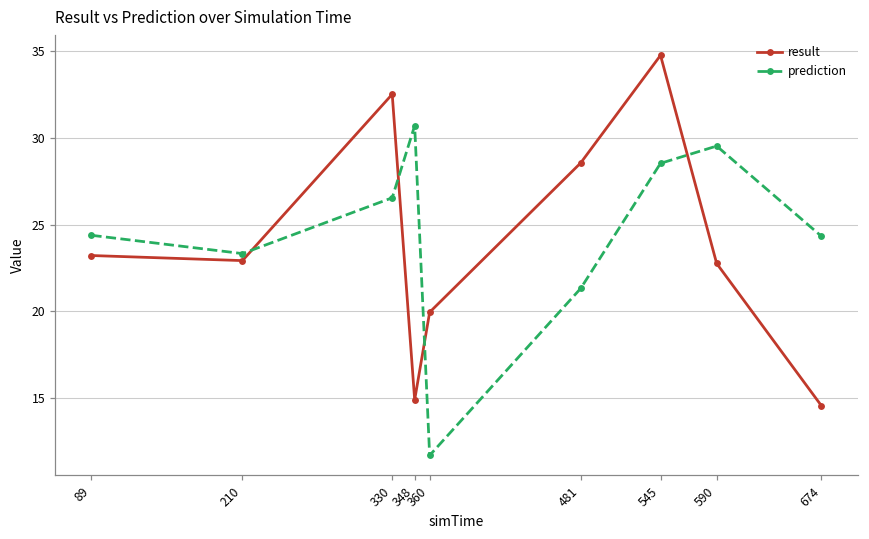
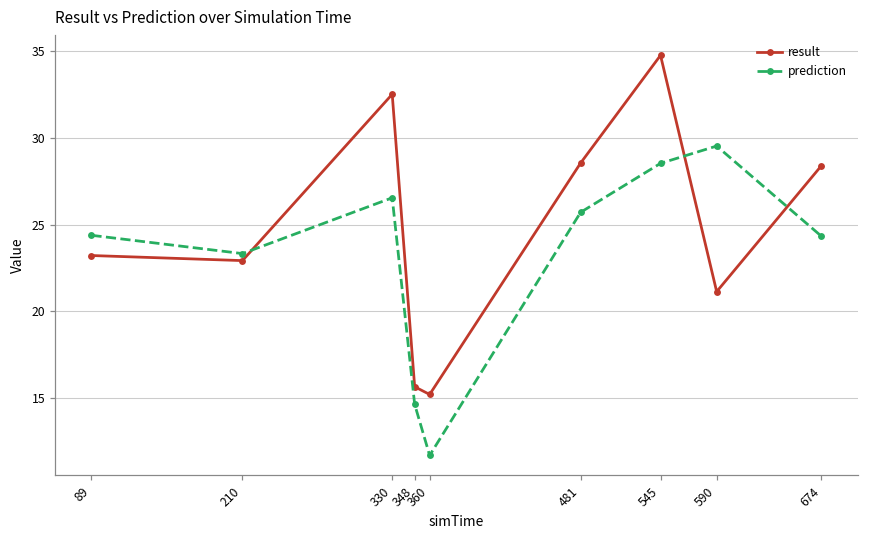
result, 348: 14.9 -> 15.7
prediction, 348: 30.7 -> 14.6
result, 360: 19.9 -> 15.2
prediction, 481: 21.3 -> 25.7
result, 590: 22.8 -> 21.1
result, 674: 14.5 -> 28.4
